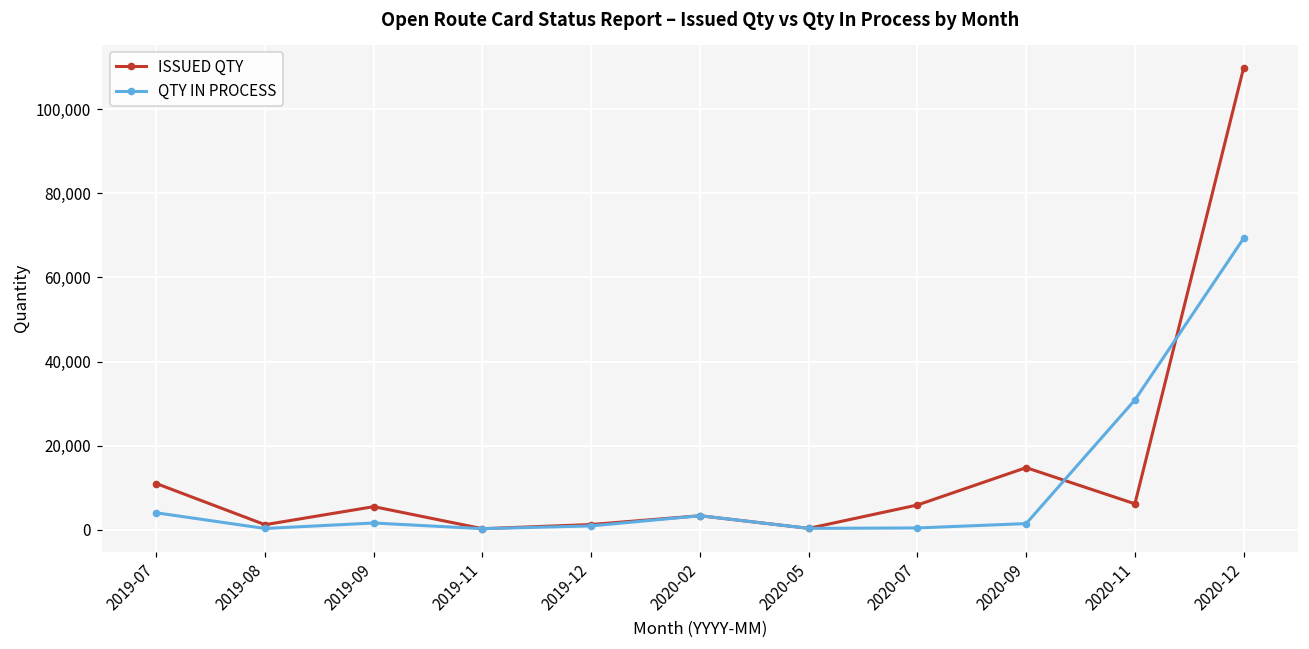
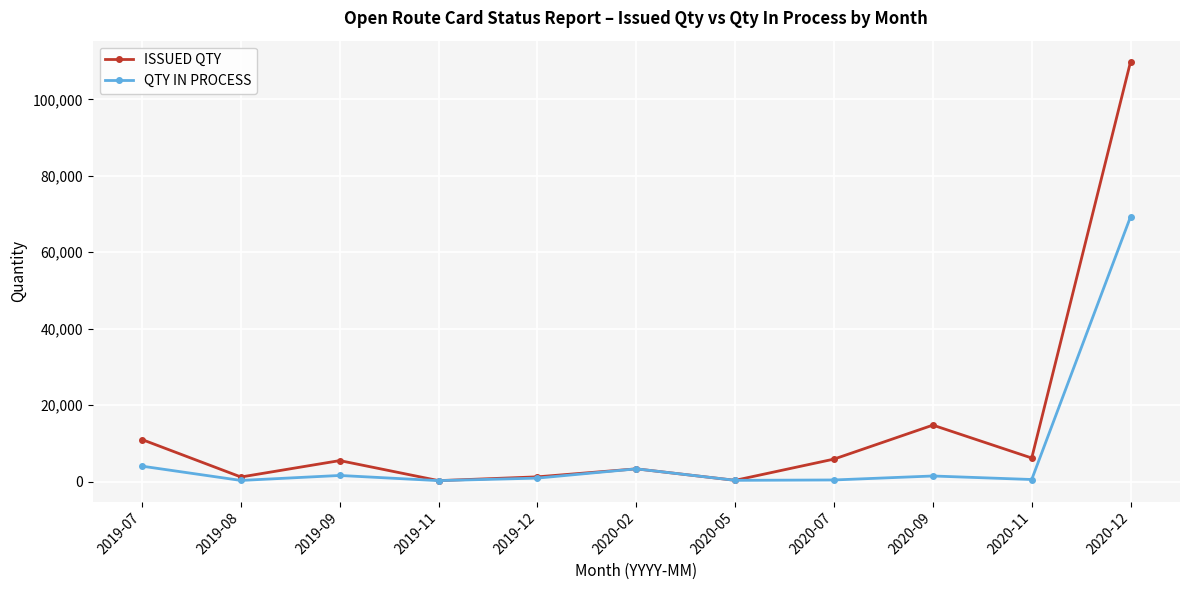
QTY IN PROCESS, 2020-11: 31,000 -> 1,000
